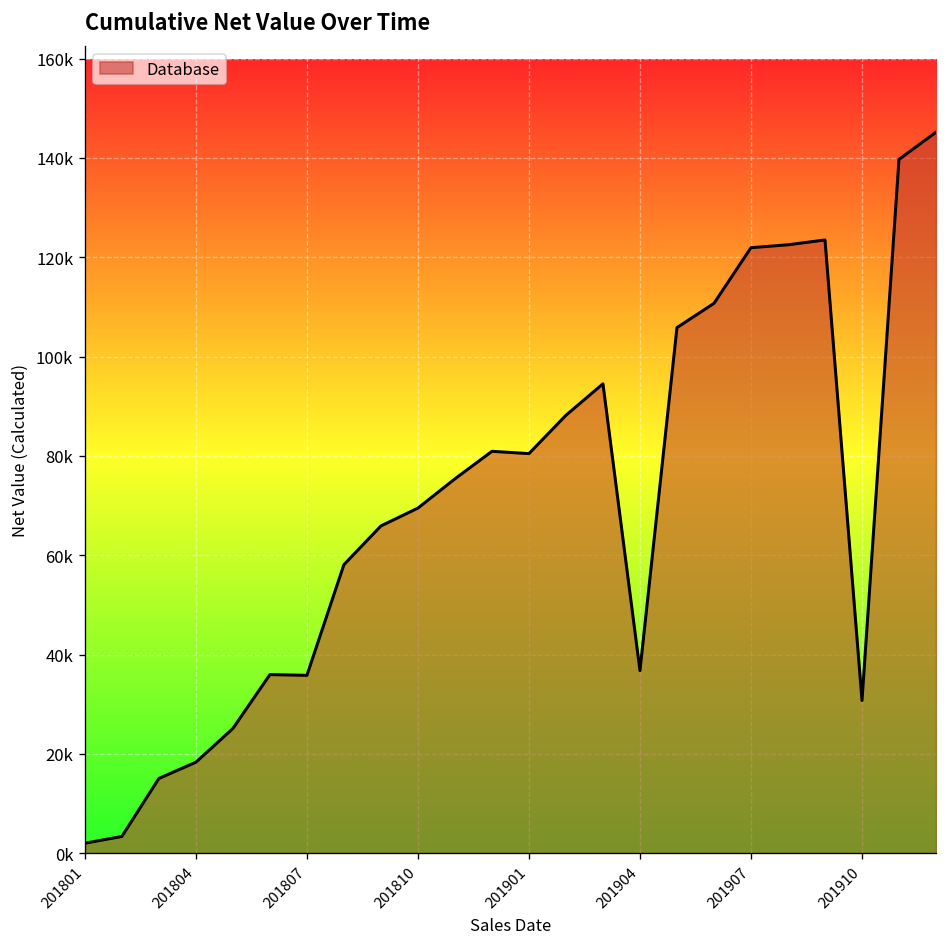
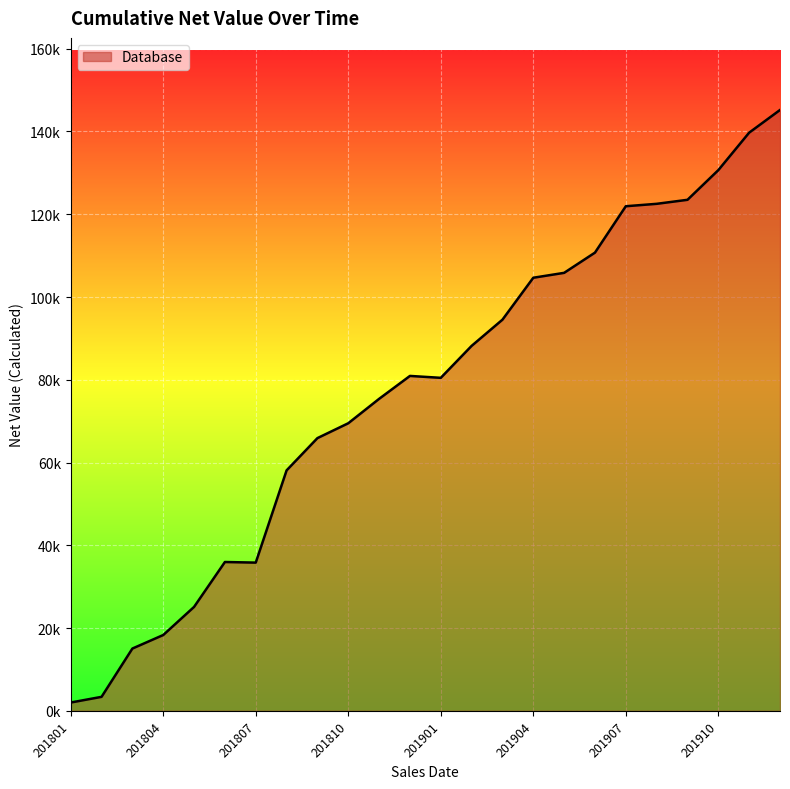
201904: 37000 -> 105000
201910: 31000 -> 131000
